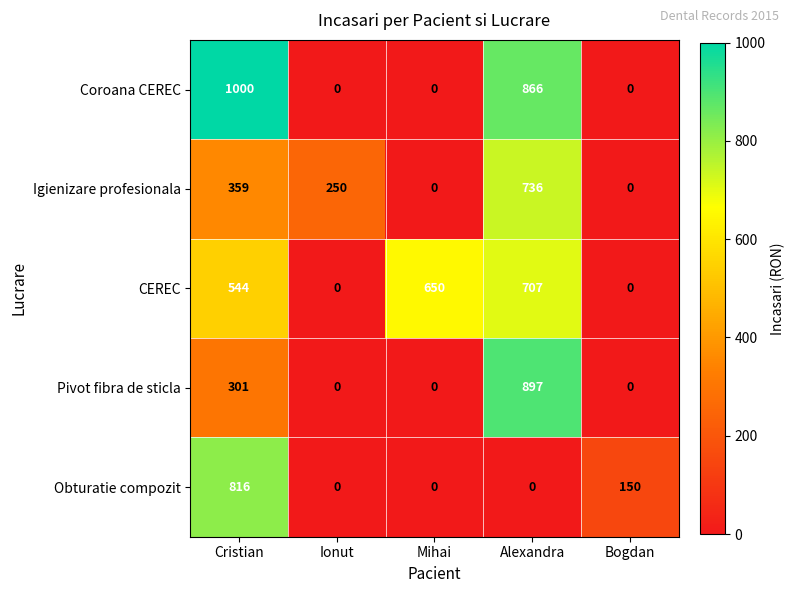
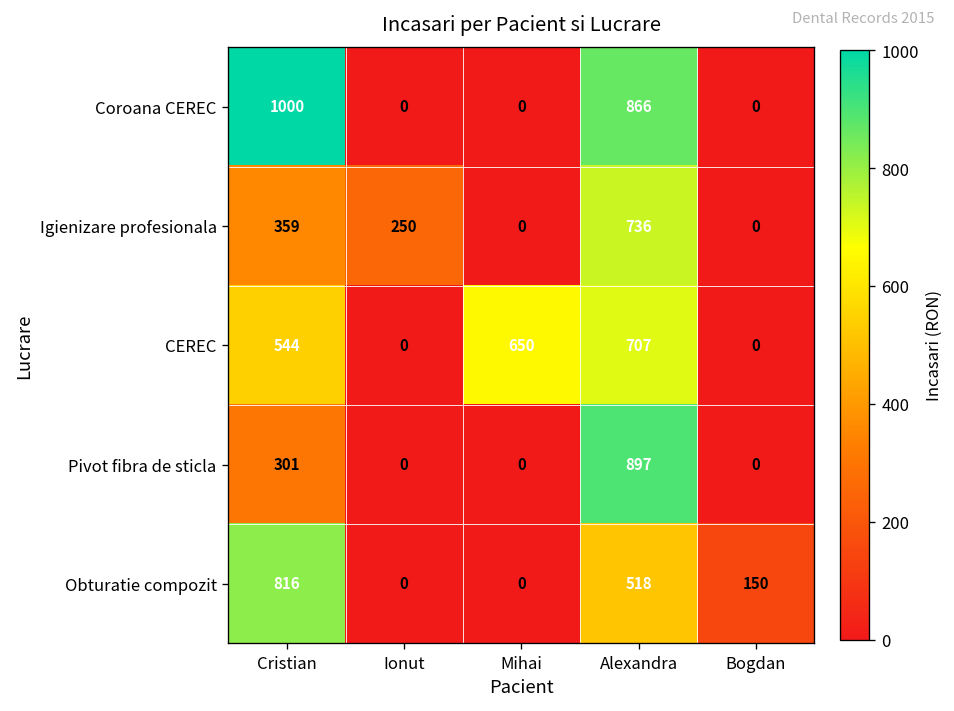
Obturatie compozit, Alexandra: 0 -> 518
